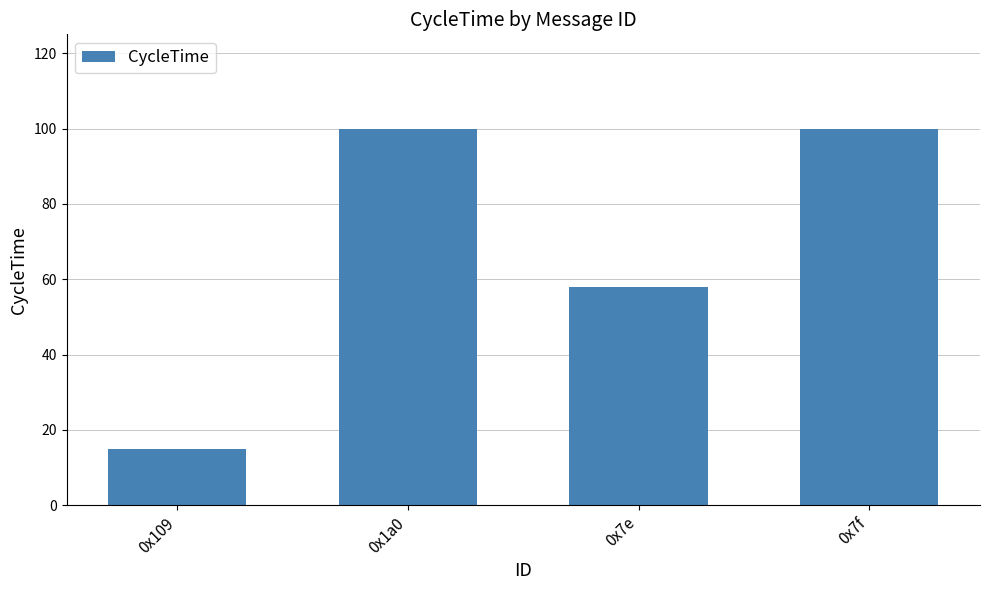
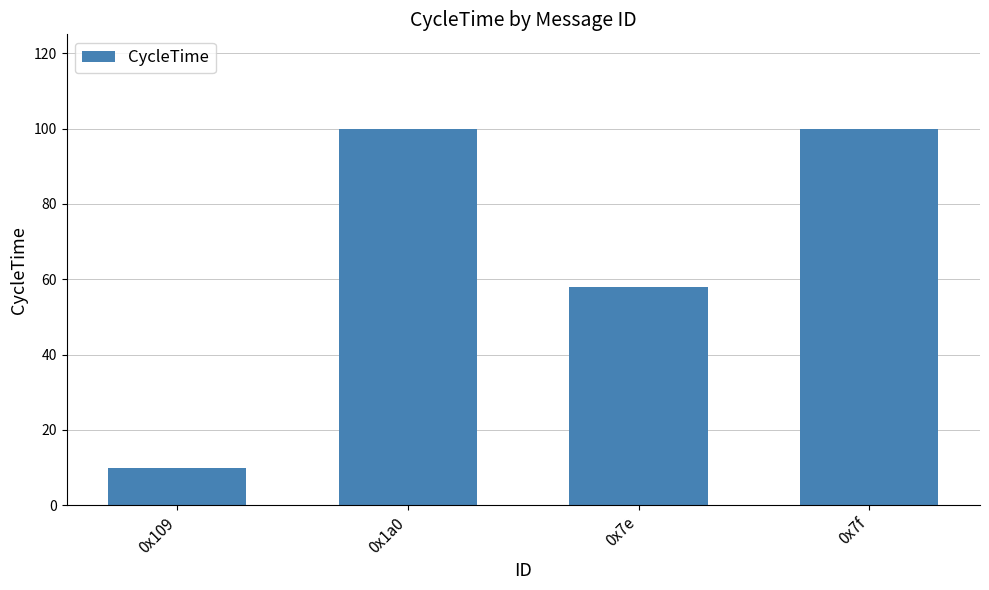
0x109: 15 -> 10
